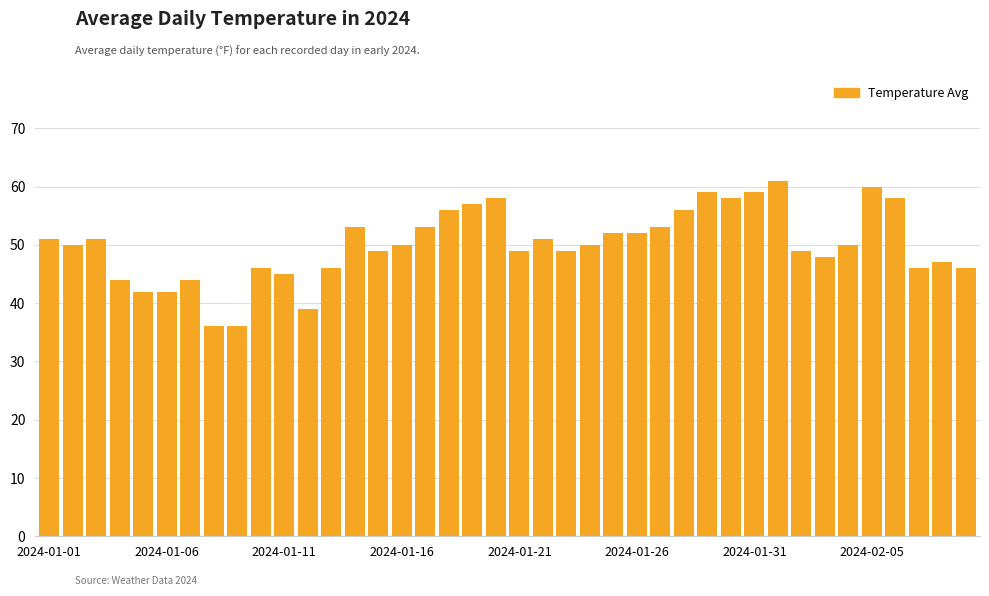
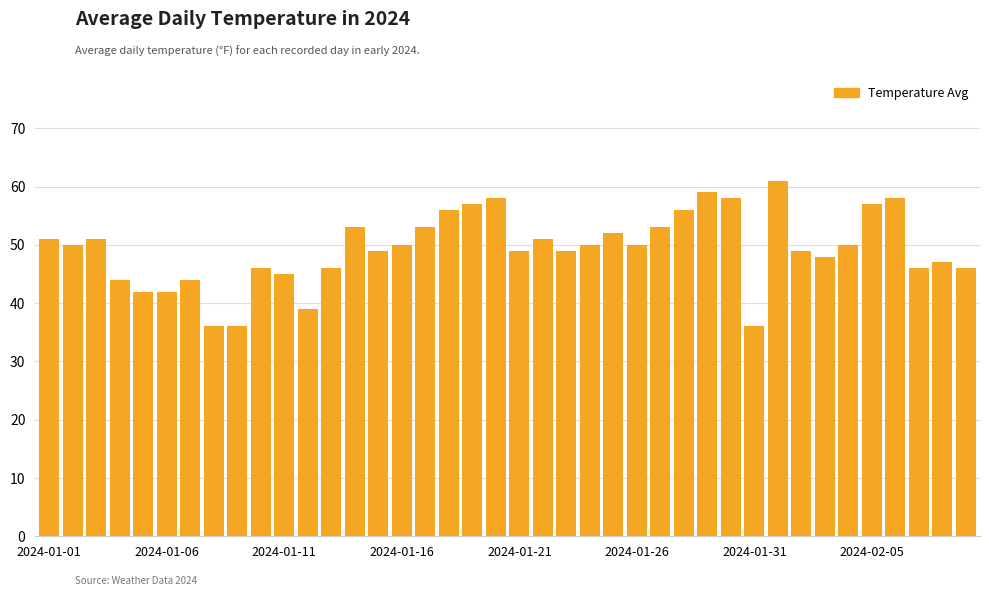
2024-01-26: 52 -> 50
2024-01-31: 59 -> 36
2024-02-05: 60 -> 57
